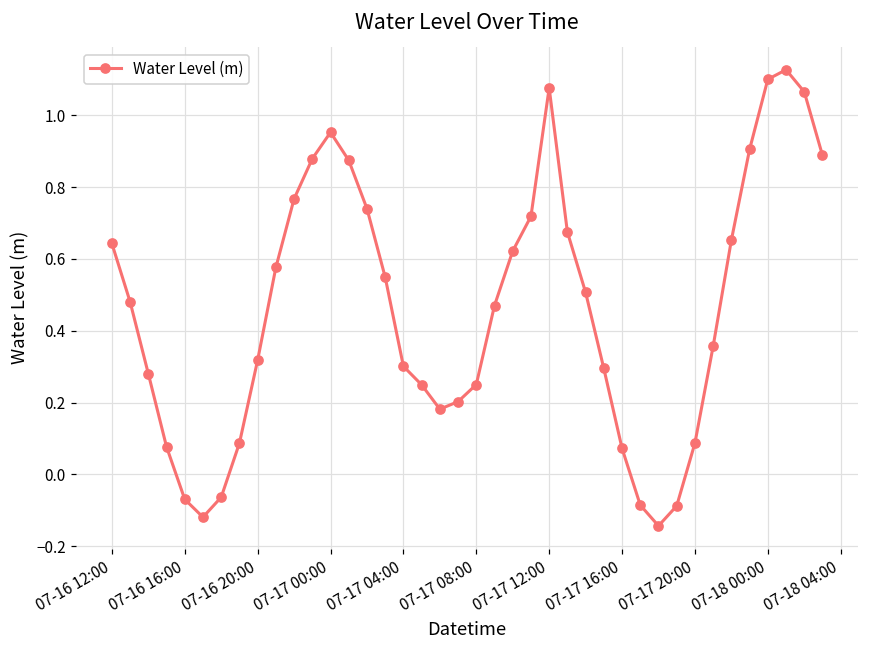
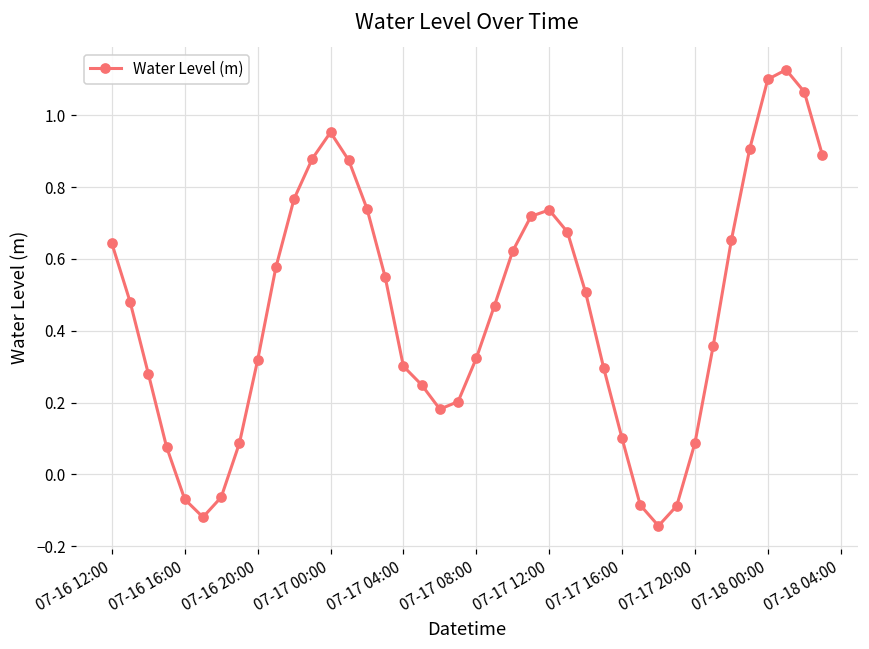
07-17 08:00: 0.25 -> 0.32
07-17 12:00: 1.08 -> 0.74
07-17 16:00: 0.07 -> 0.10
